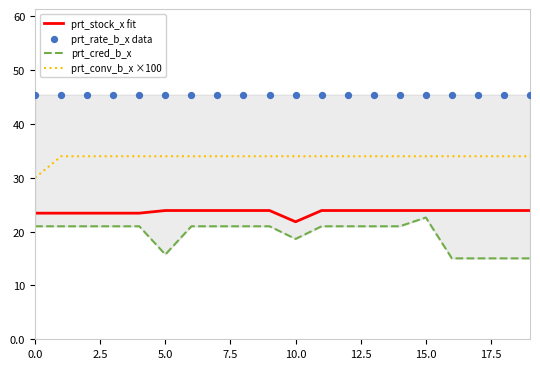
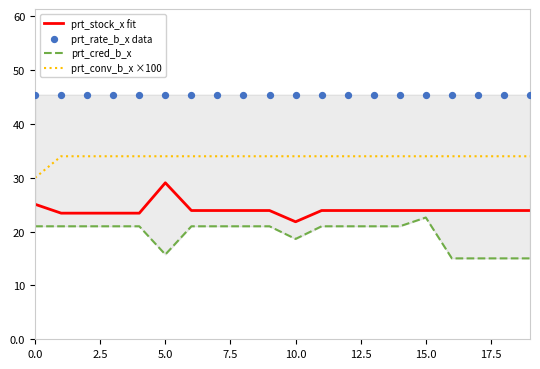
prt_stock_x fit, 0.0: 23 -> 25
prt_stock_x fit, 5.0: 24 -> 29
